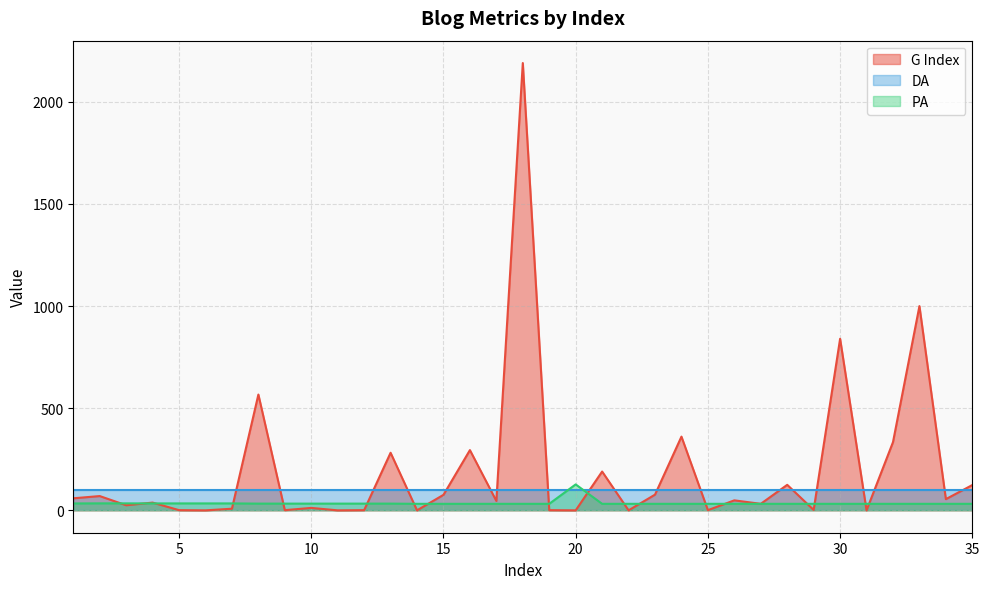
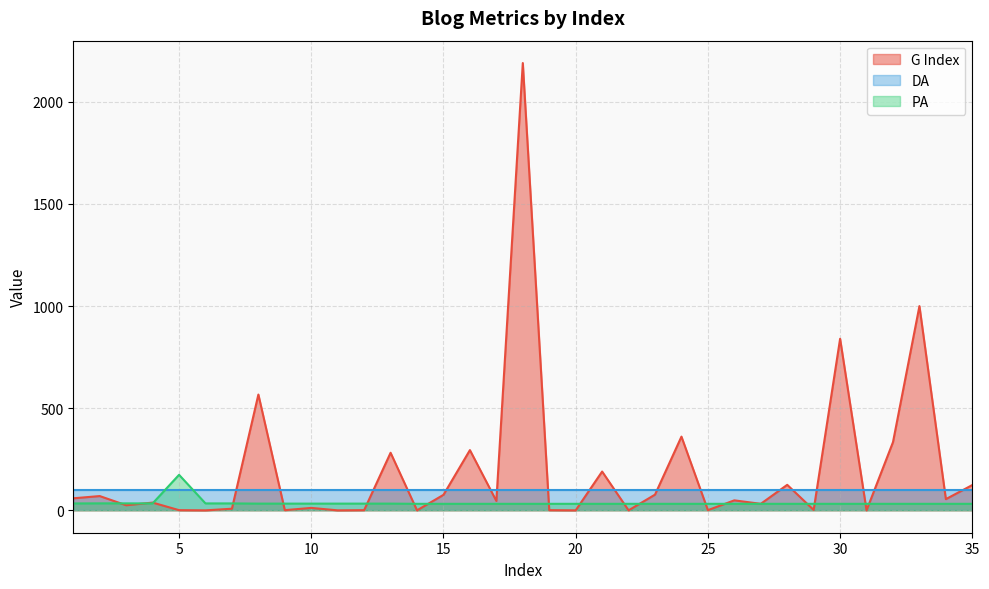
PA, 5: 30 -> 170
PA, 20: 130 -> 30
